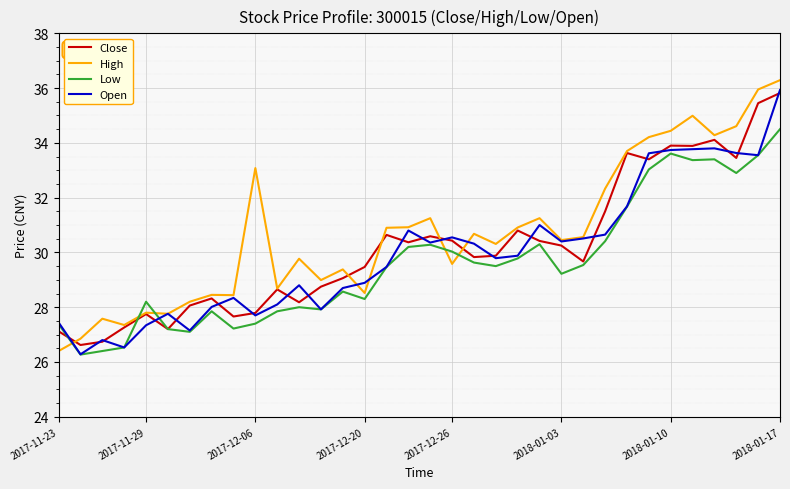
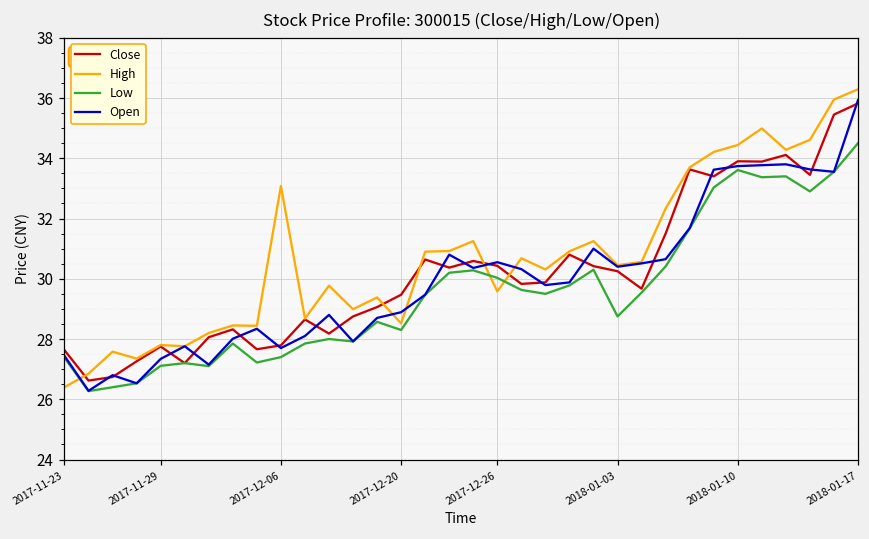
Close, 2017-11-23: 27.1 -> 27.6
Low, 2017-11-29: 28.2 -> 27.1
Low, 2018-01-03: 29.2 -> 28.8
